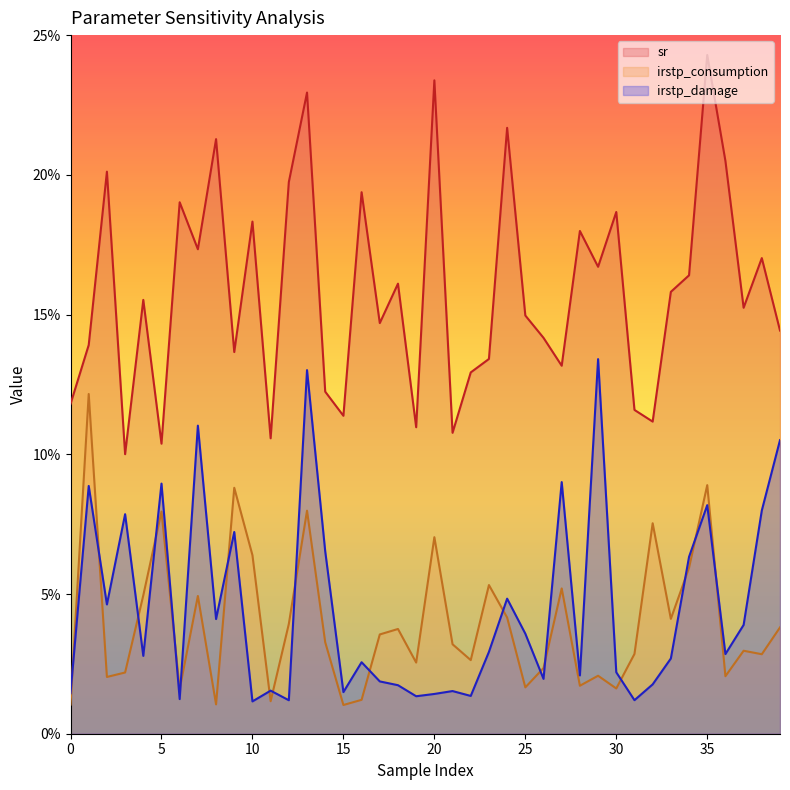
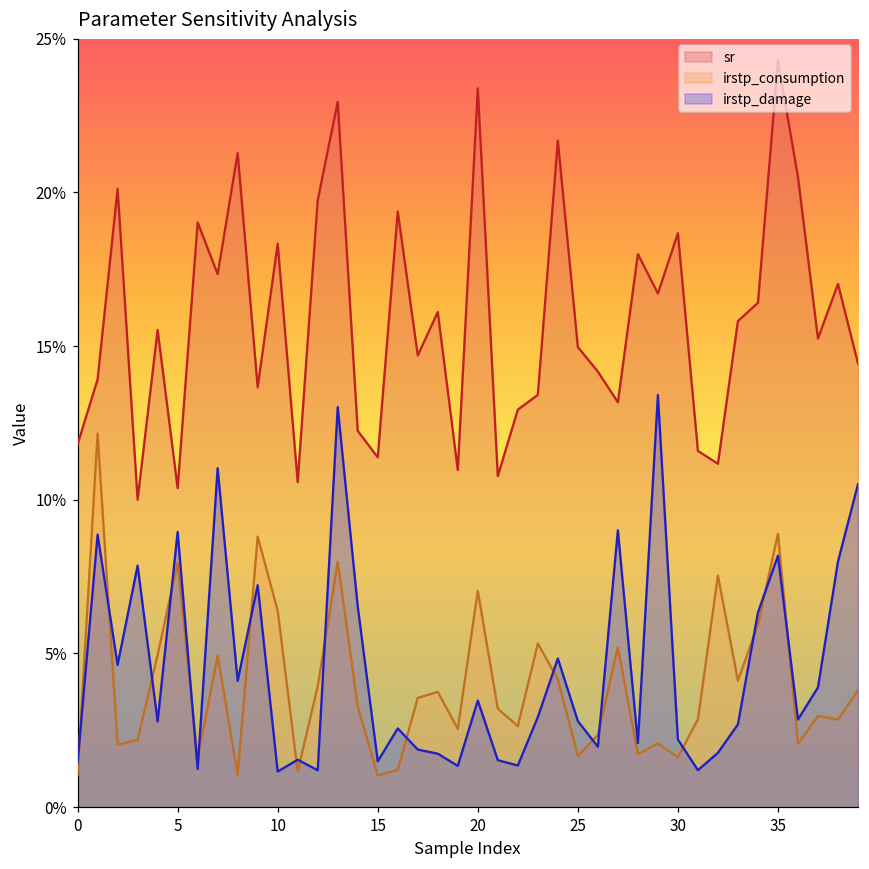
irstp_damage, 20: 1.4% -> 3.5%
irstp_damage, 25: 3.6% -> 2.8%
